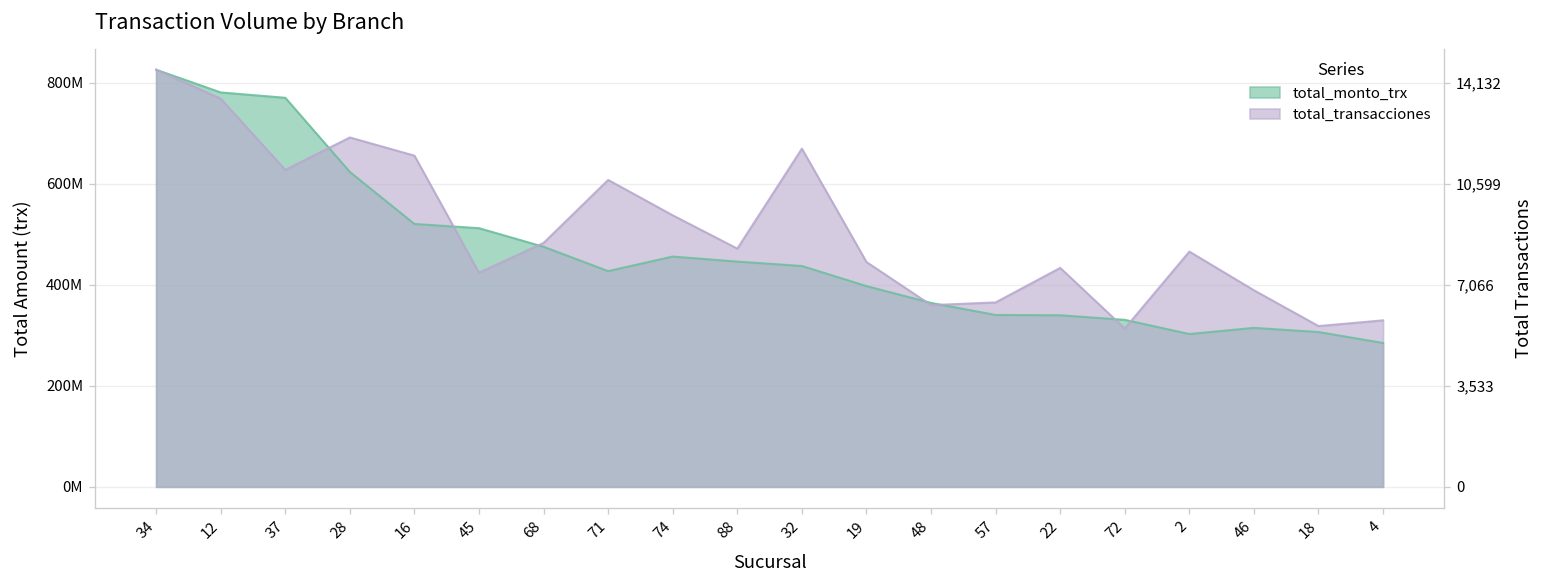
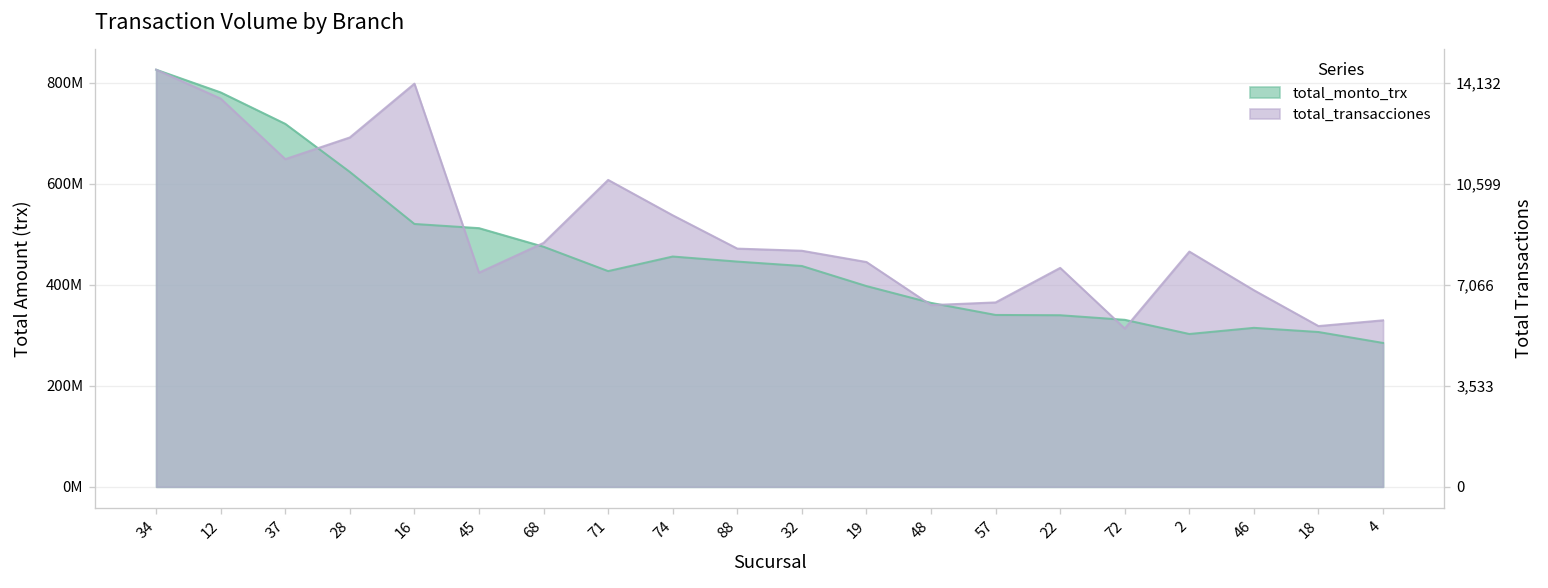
total_monto_trx, 37: 770000000 -> 720000000
total_transacciones, 37: 630000000 -> 650000000
total_transacciones, 16: 660000000 -> 800000000
total_transacciones, 32: 670000000 -> 470000000
